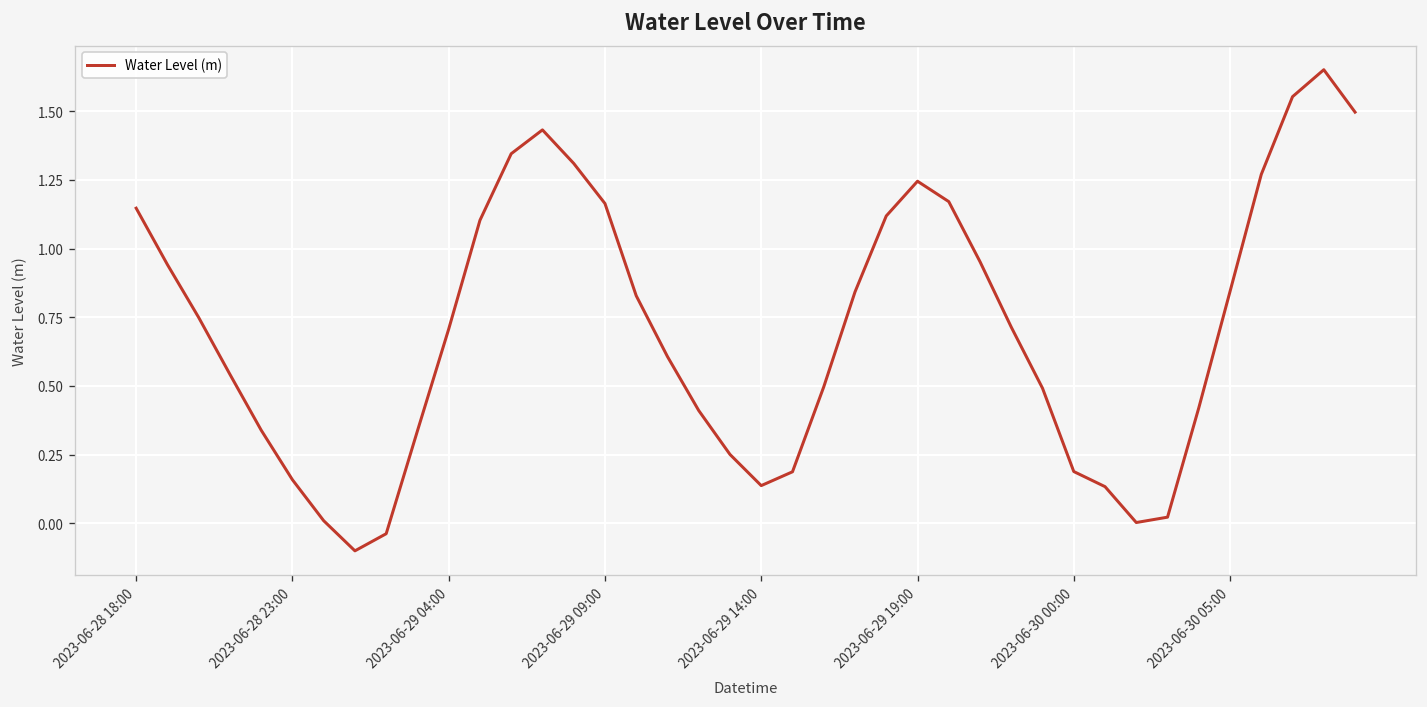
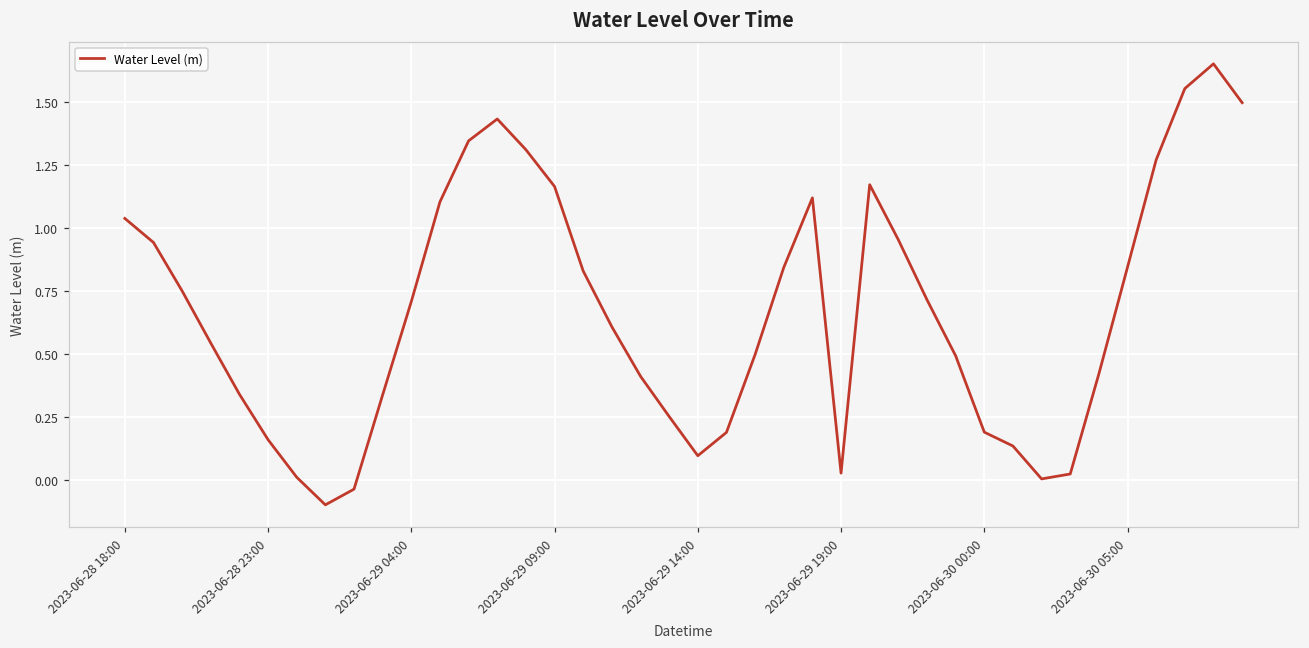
2023-06-28 18:00: 1.15 -> 1.04
2023-06-29 14:00: 0.14 -> 0.09
2023-06-29 19:00: 1.24 -> 0.03
